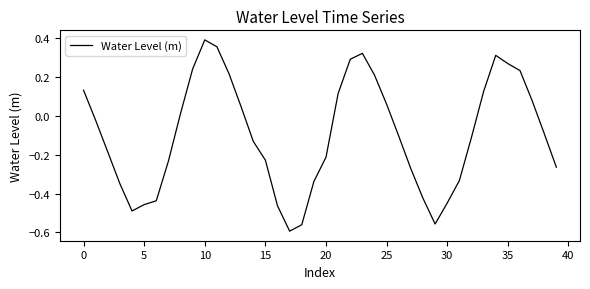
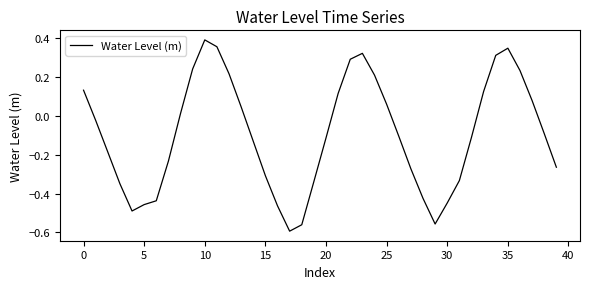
15: -0.23 -> -0.31
20: -0.21 -> -0.11
35: 0.27 -> 0.35
